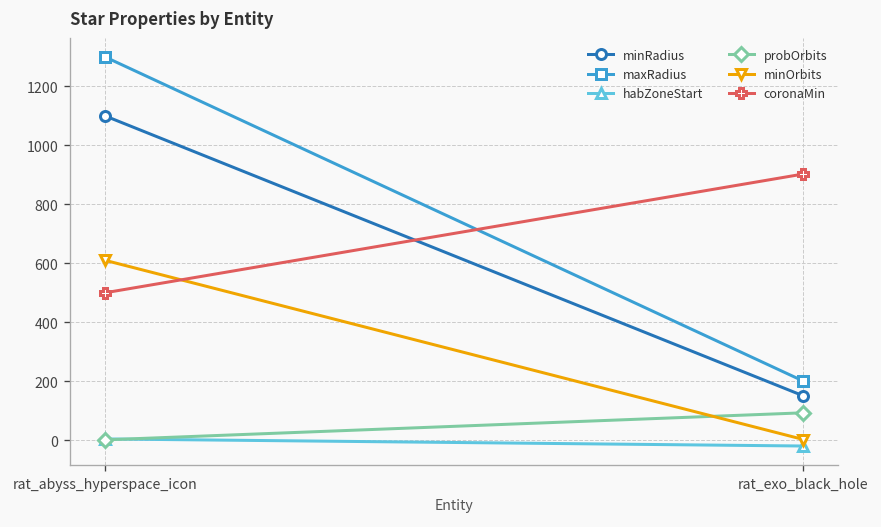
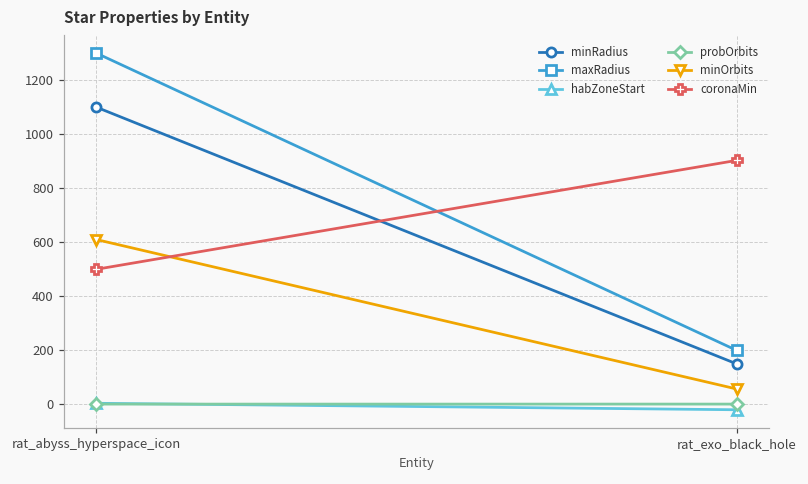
probOrbits, rat_exo_black_hole: 90 -> 0
minOrbits, rat_exo_black_hole: 0 -> 60
